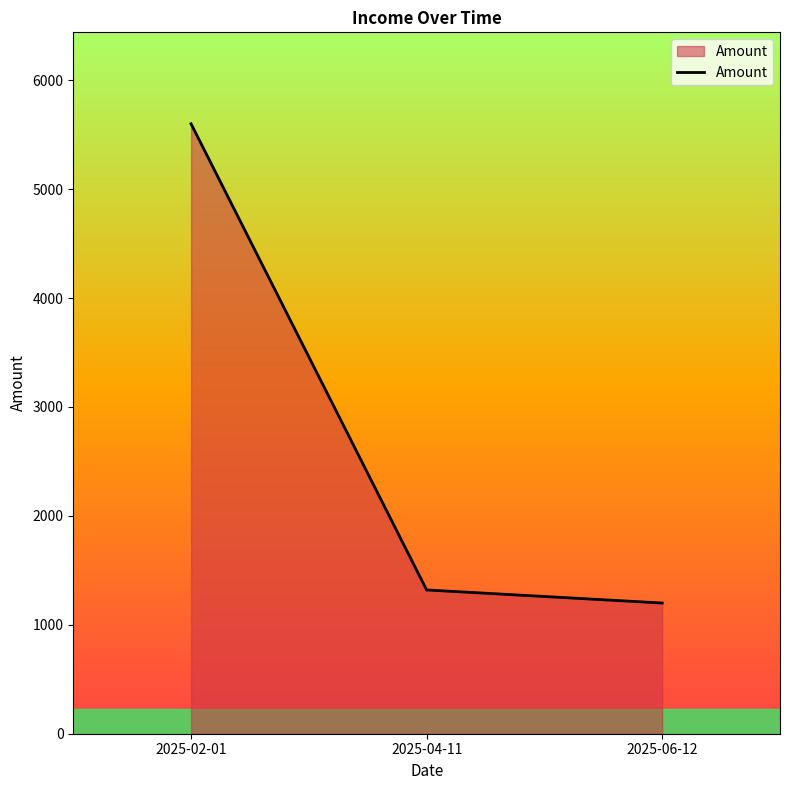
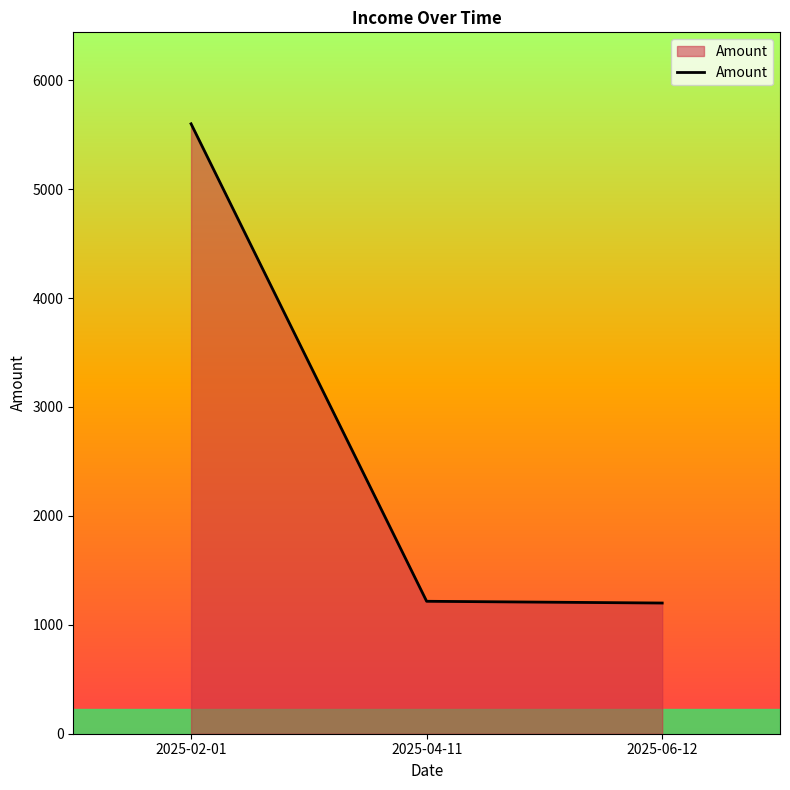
2025-04-11: 1320 -> 1220
